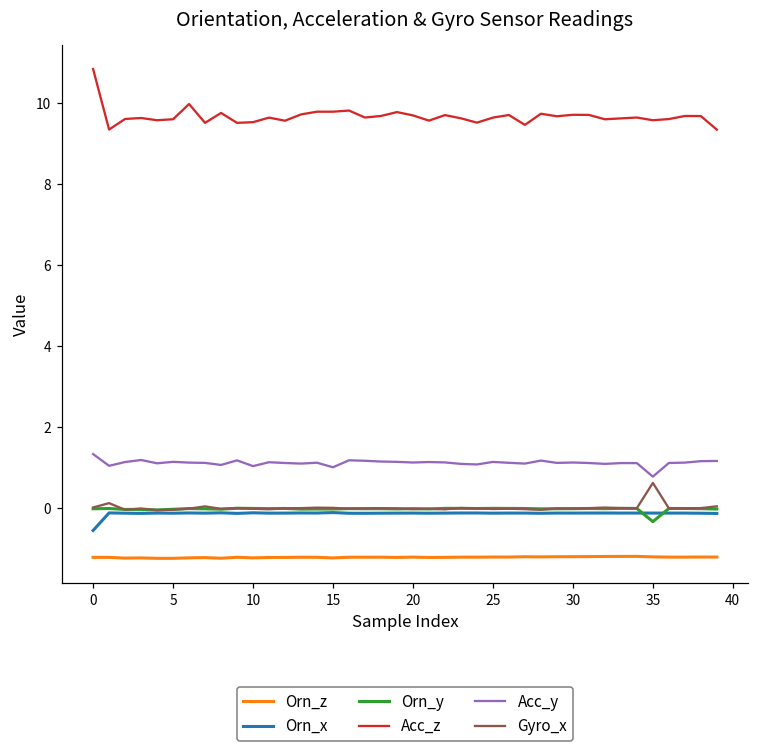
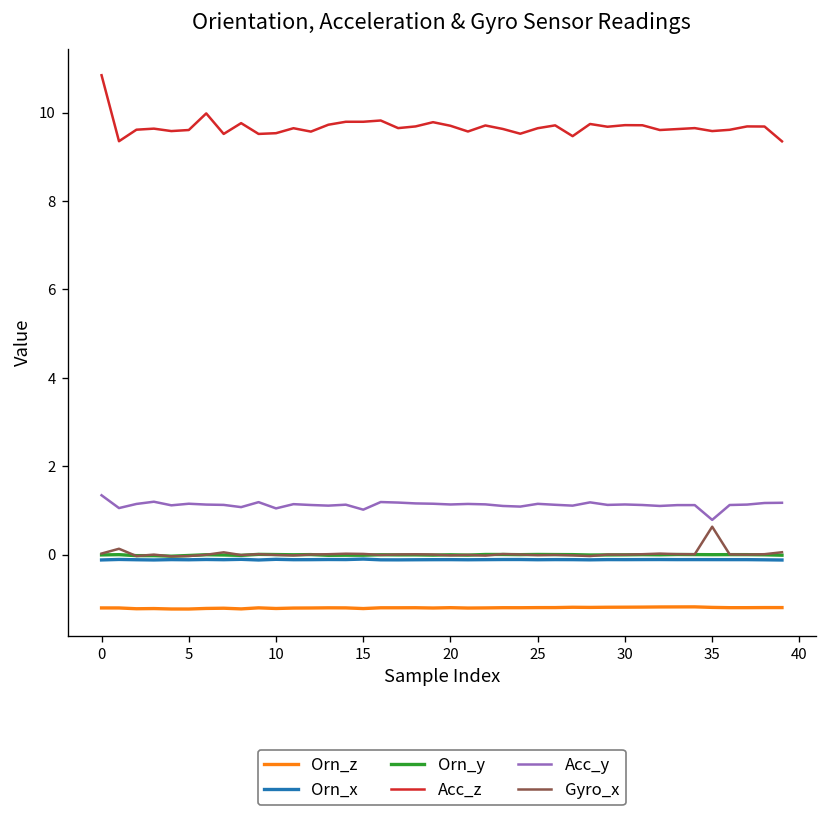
Orn_x, 0: -0.5 -> -0.1
Orn_y, 35: -0.3 -> 0.0
